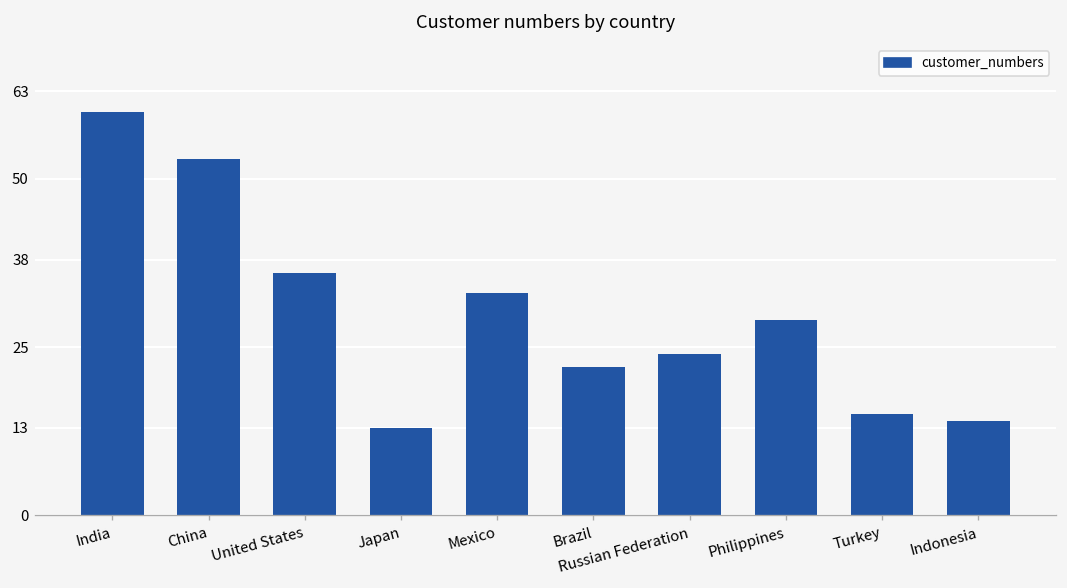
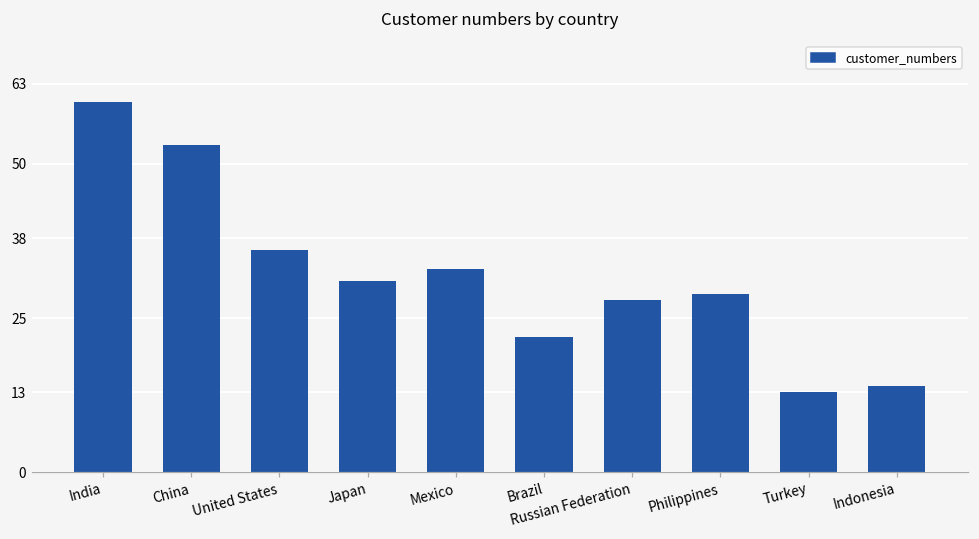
Japan: 13 -> 31
Russian Federation: 24 -> 28
Turkey: 15 -> 13
